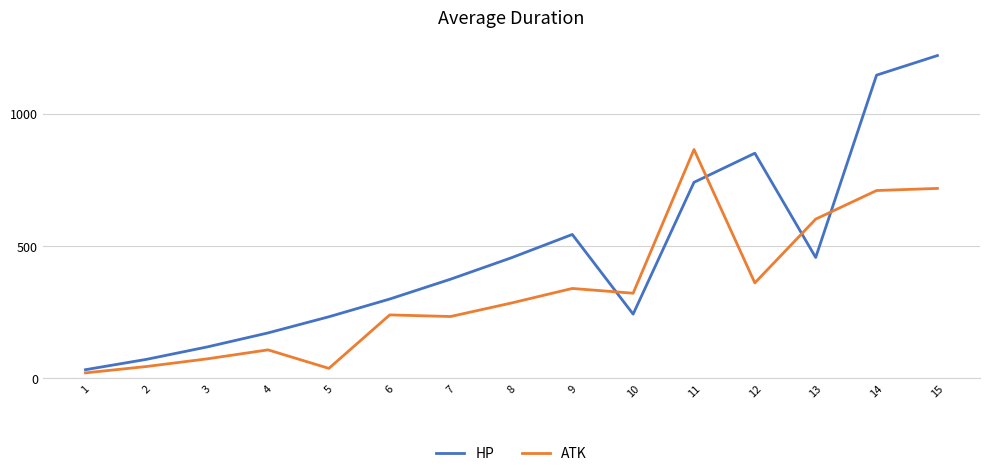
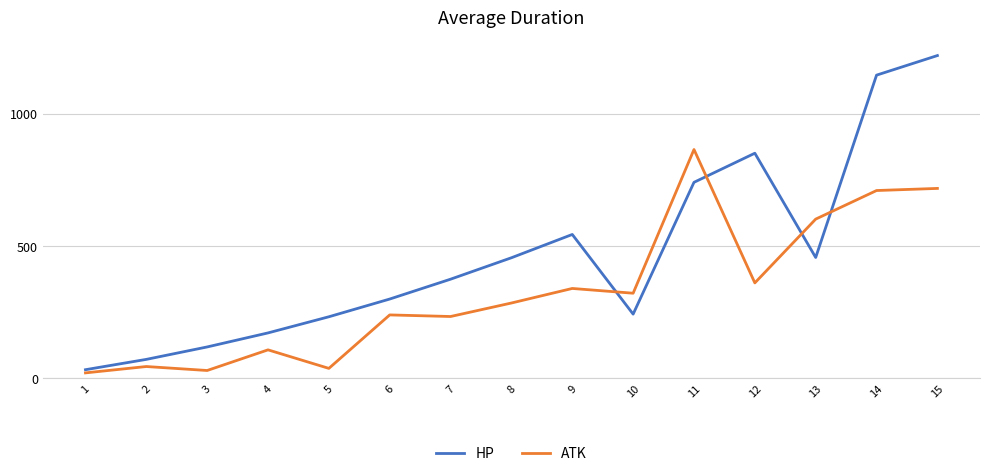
ATK, 3: 70 -> 30
